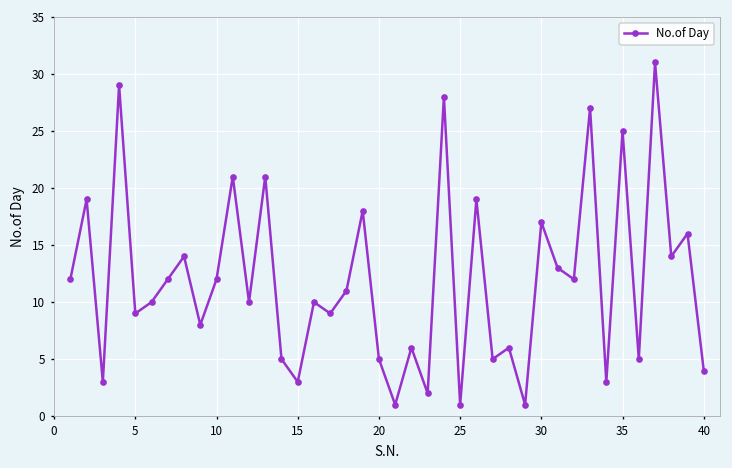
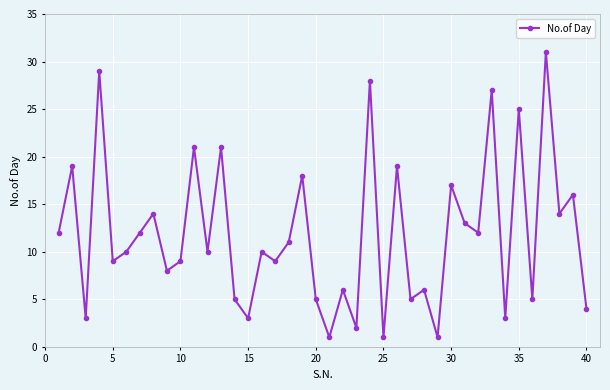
10: 12 -> 9
